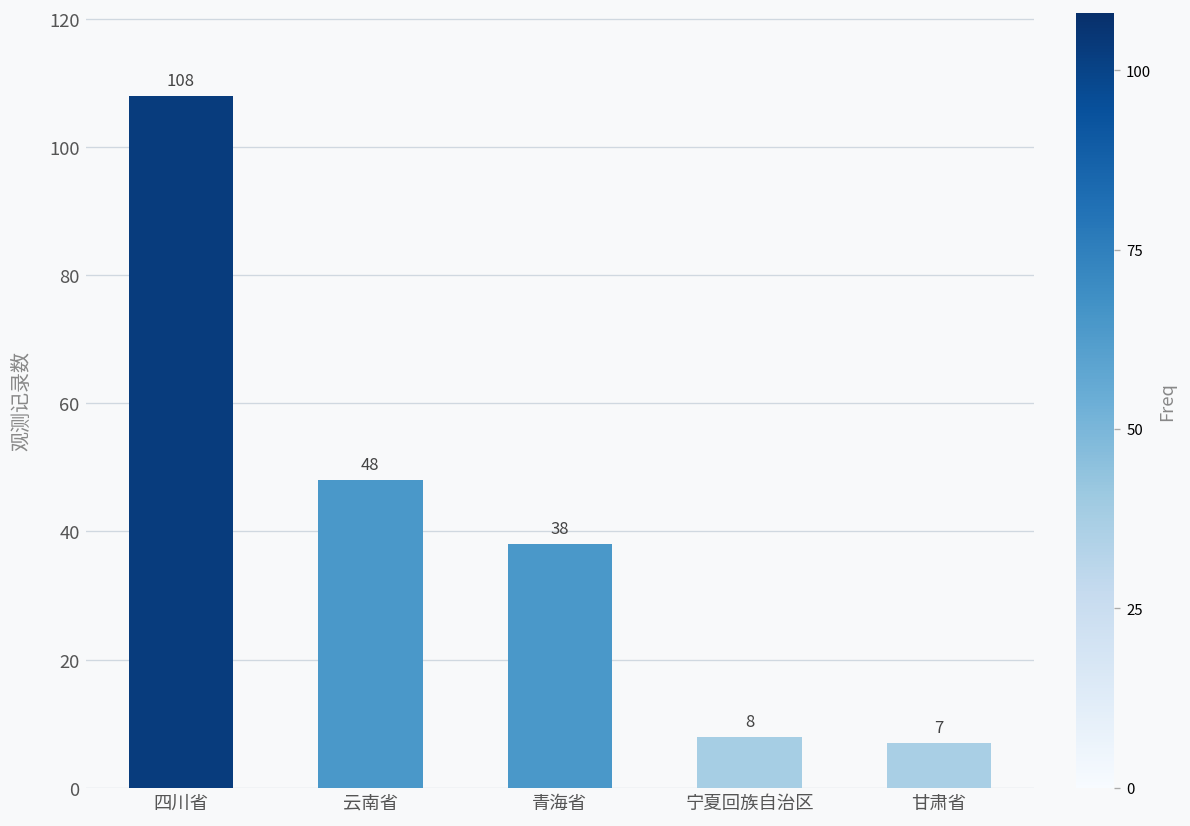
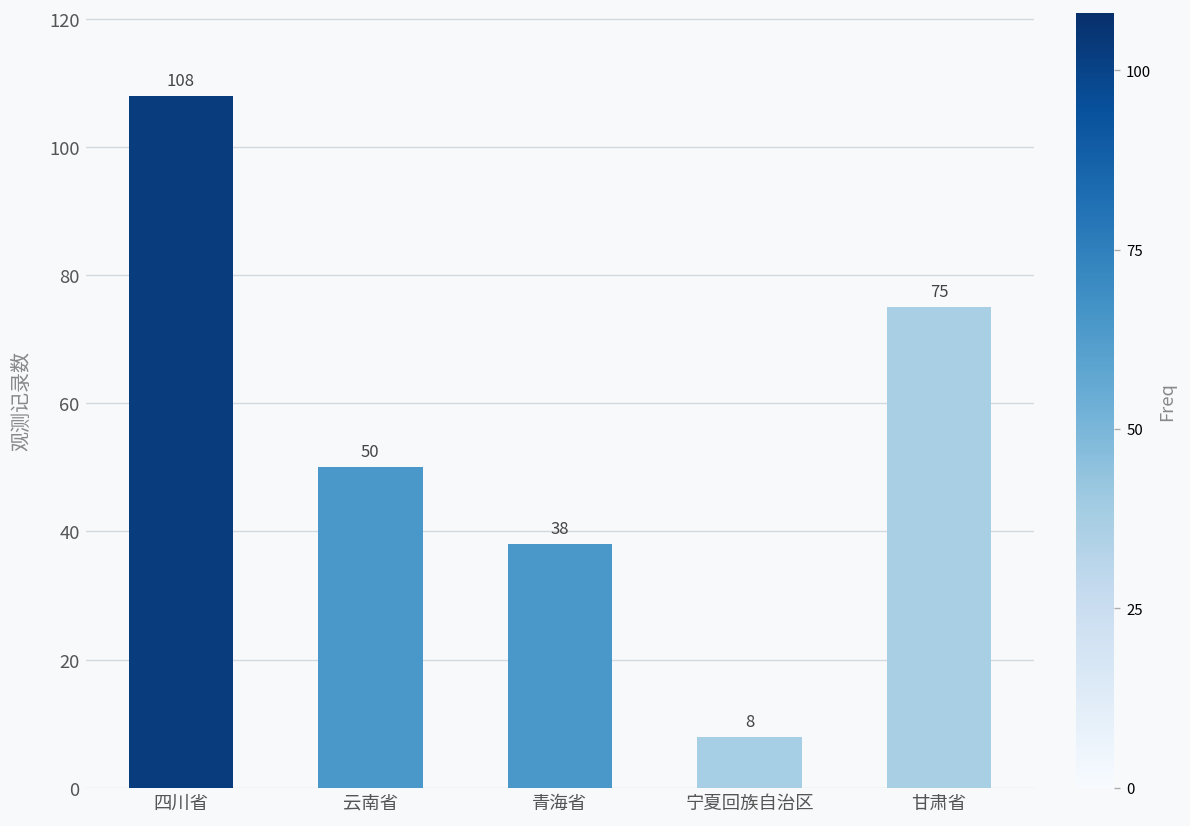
云南省: 48 -> 50
甘肃省: 7 -> 75
